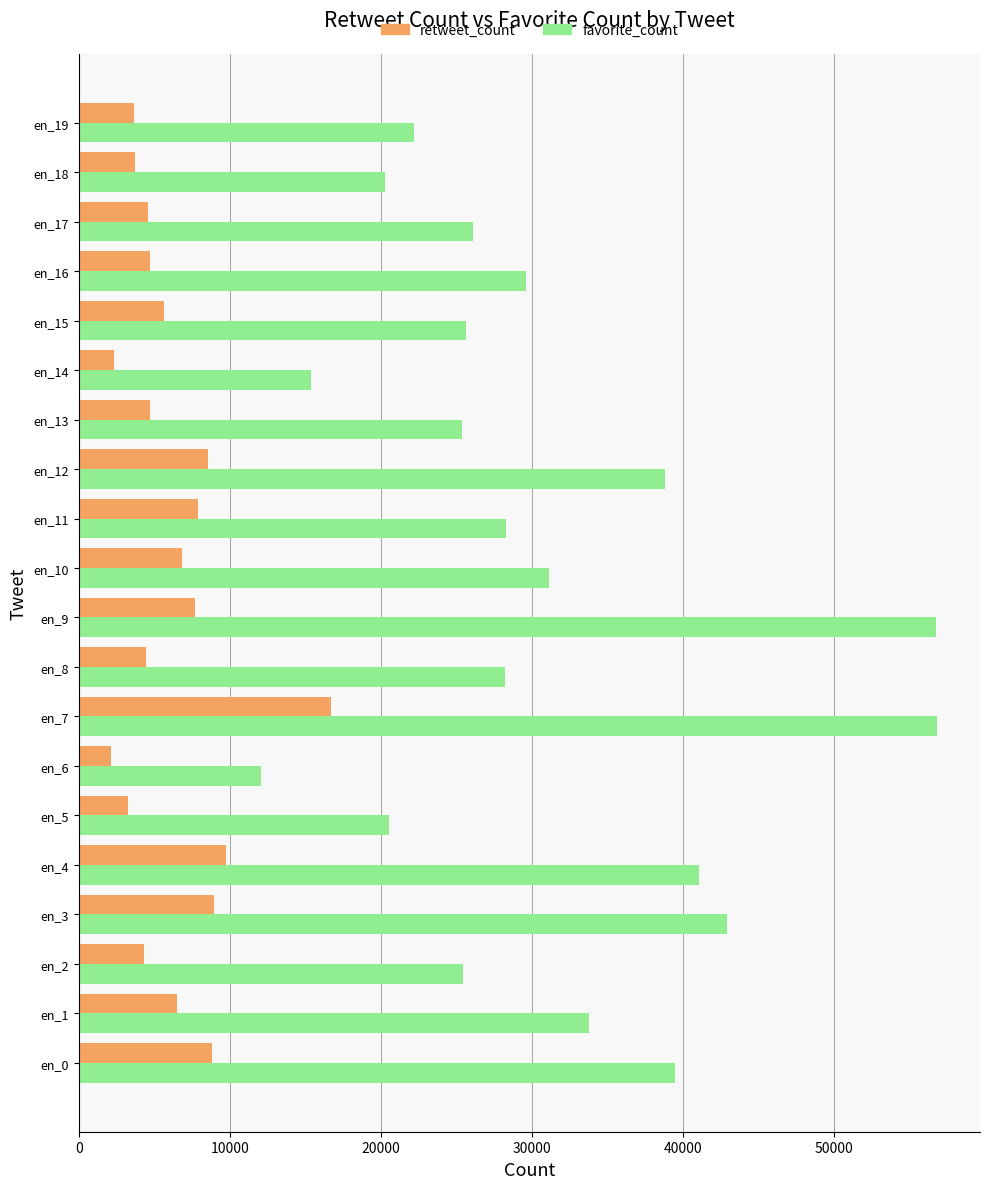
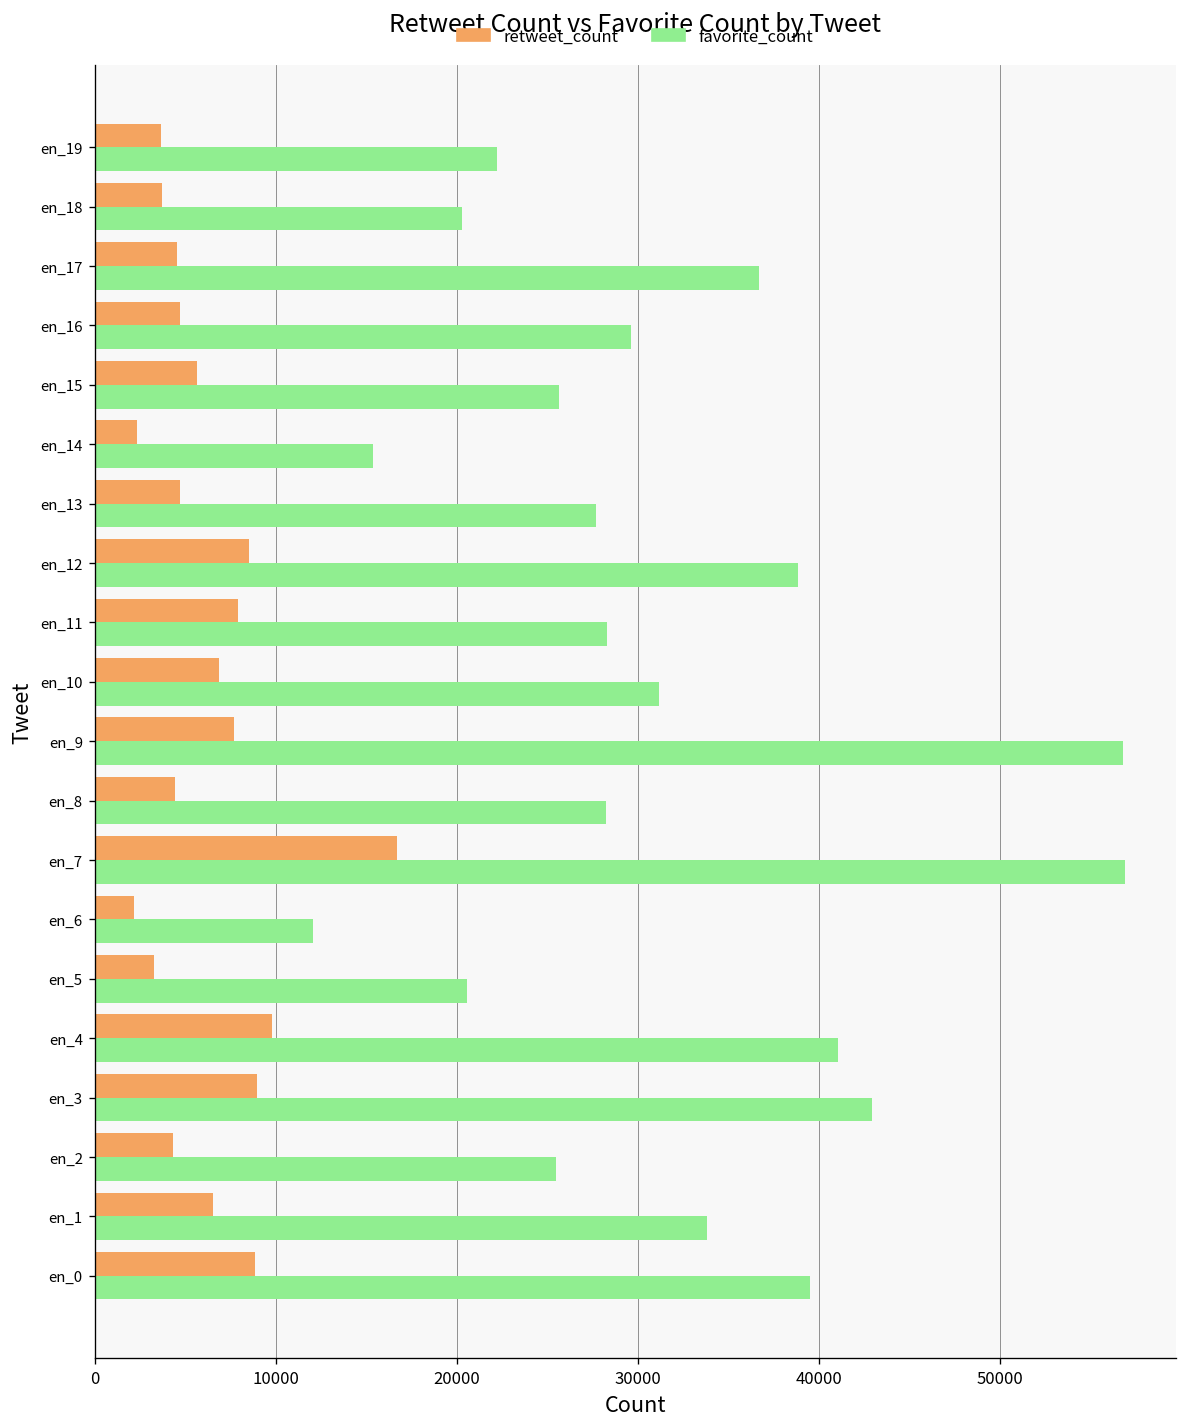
favorite_count, en_17: 26100 -> 36700
favorite_count, en_13: 25400 -> 27700
